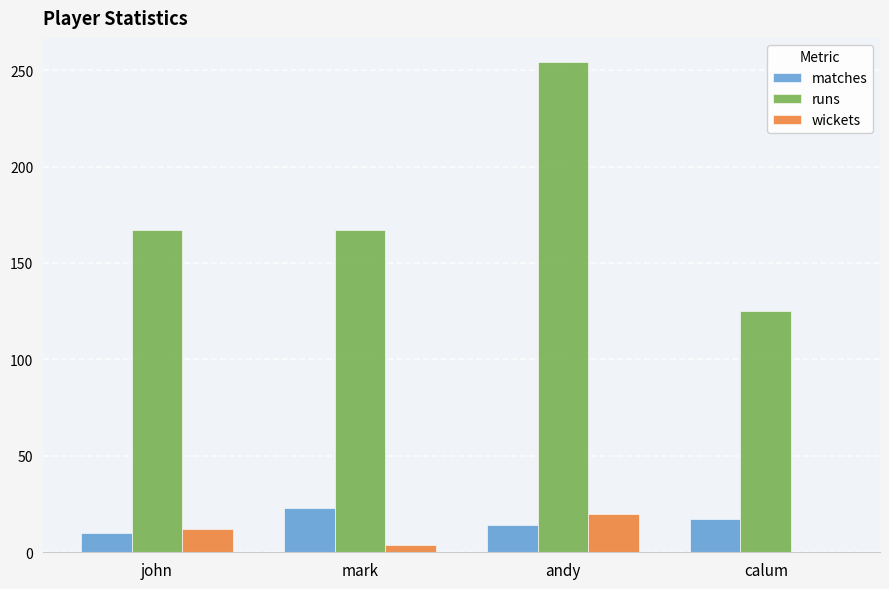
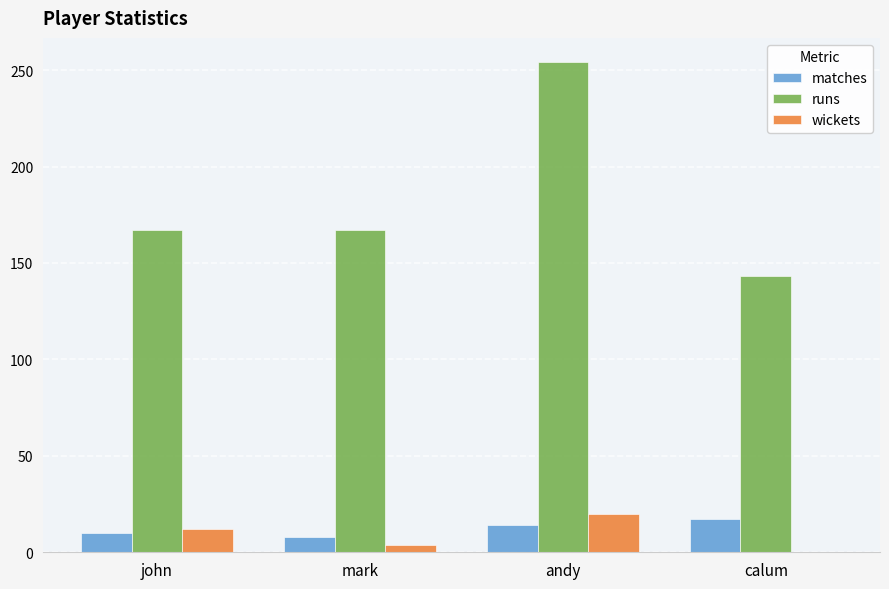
matches, mark: 23 -> 8
runs, calum: 125 -> 143
